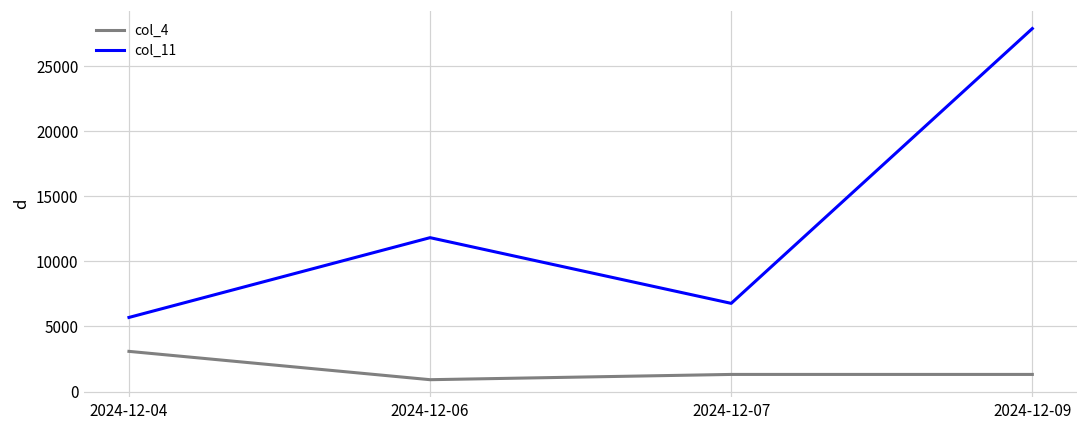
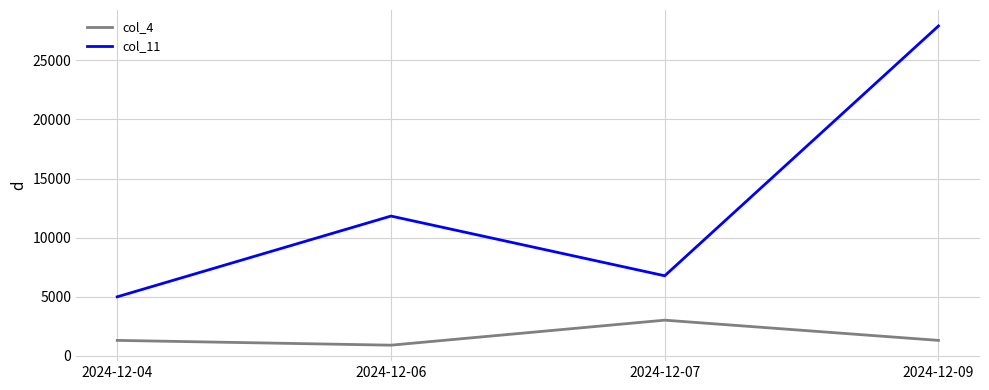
col_4, 2024-12-04: 3100 -> 1300
col_11, 2024-12-04: 5700 -> 5000
col_4, 2024-12-07: 1300 -> 3000
